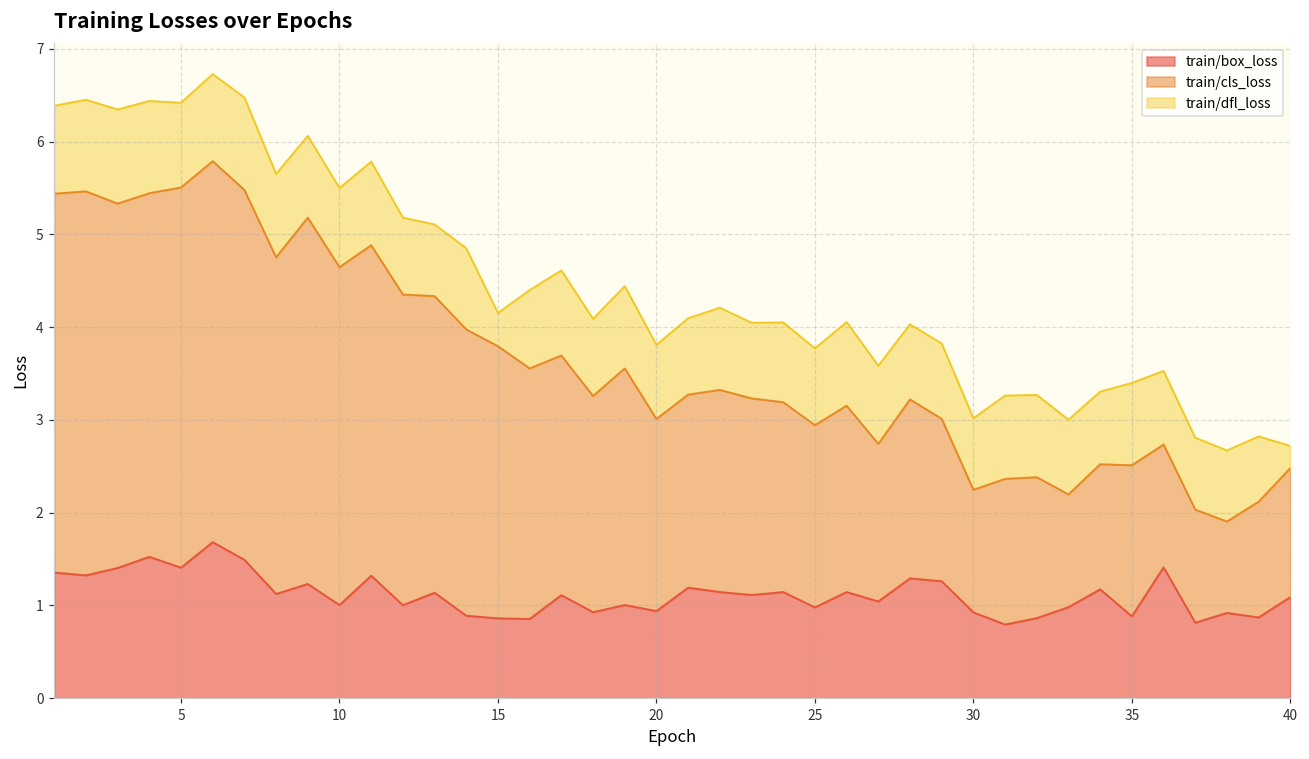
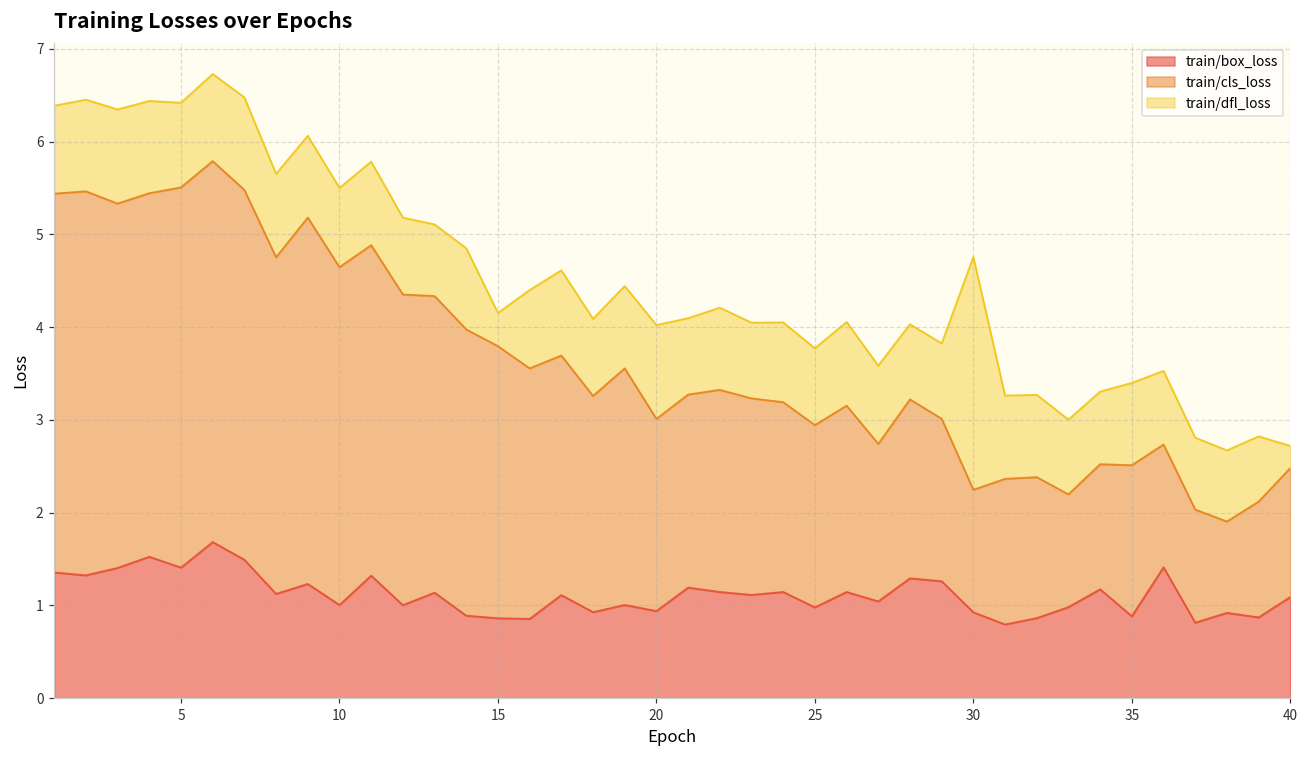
train/dfl_loss, 20: 0.8 -> 1.0
train/dfl_loss, 30: 0.8 -> 2.5
